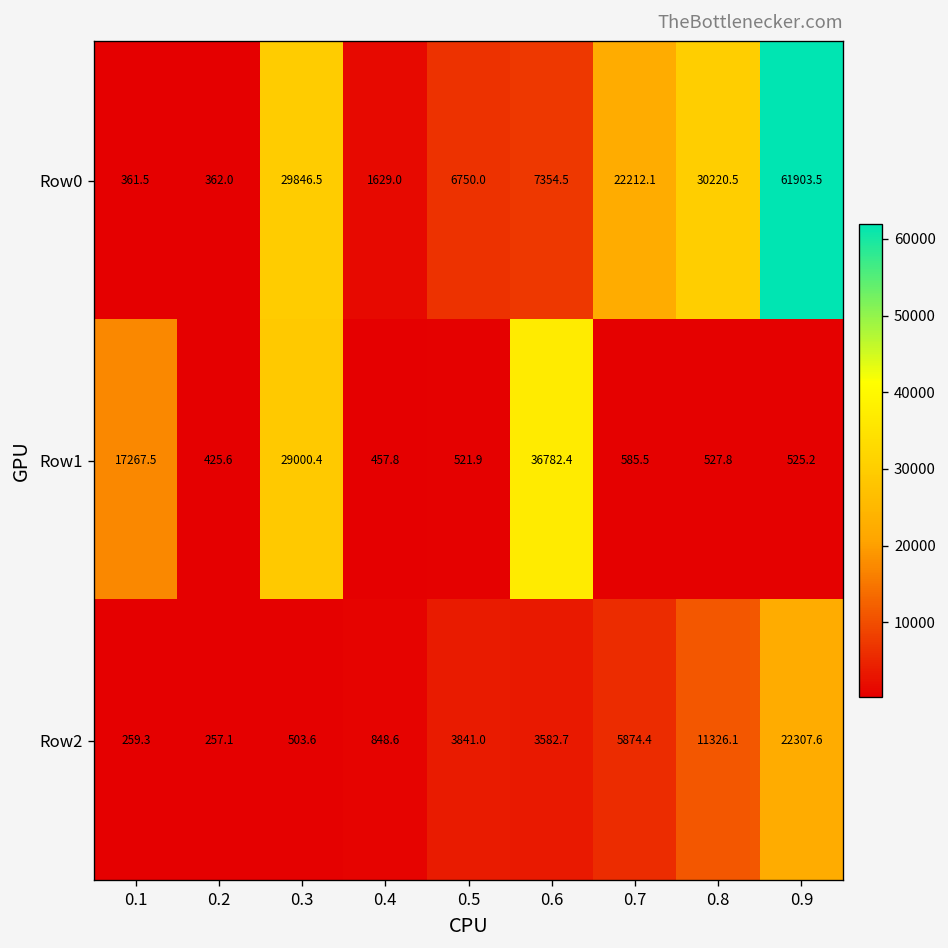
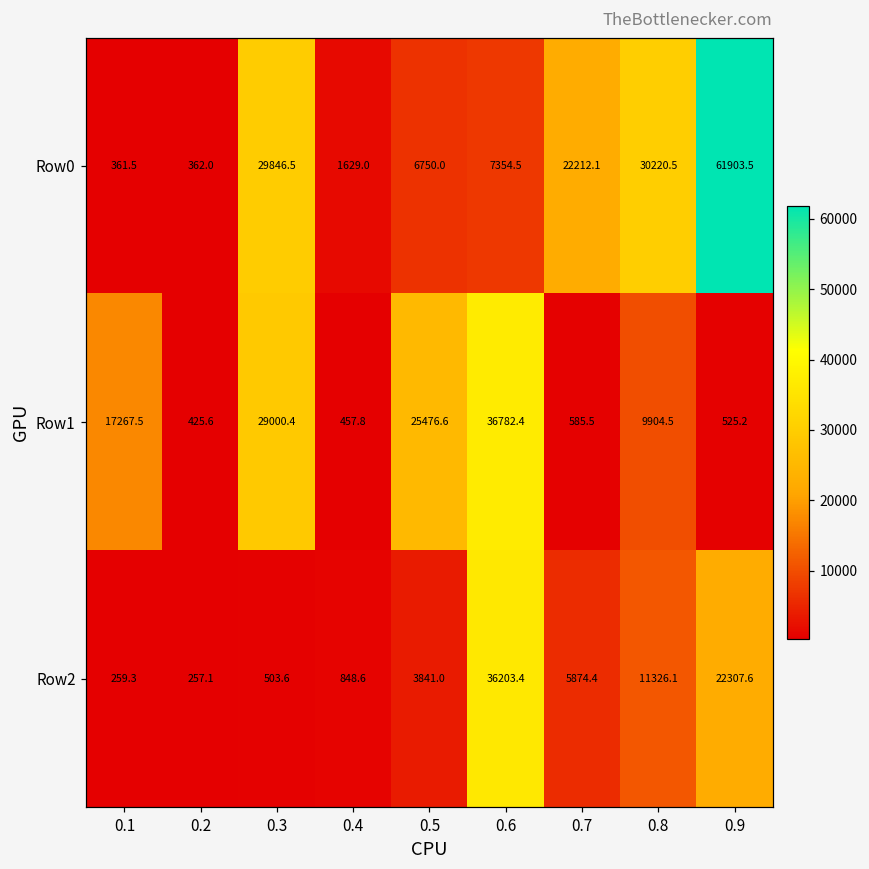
Row1, 0.5: 521.9 -> 25476.6
Row1, 0.8: 527.8 -> 9904.5
Row2, 0.6: 3582.7 -> 36203.4
